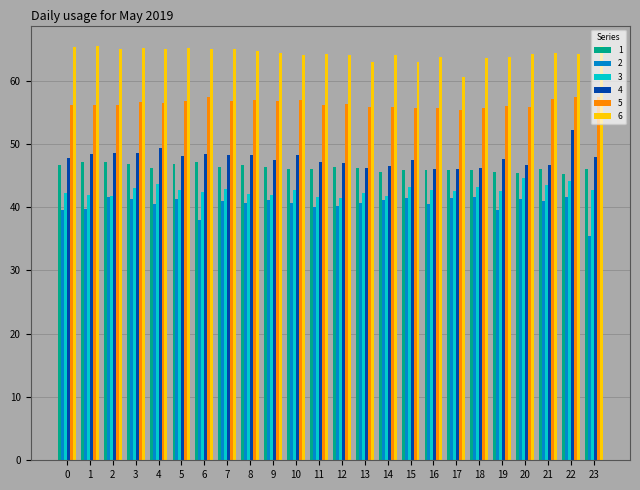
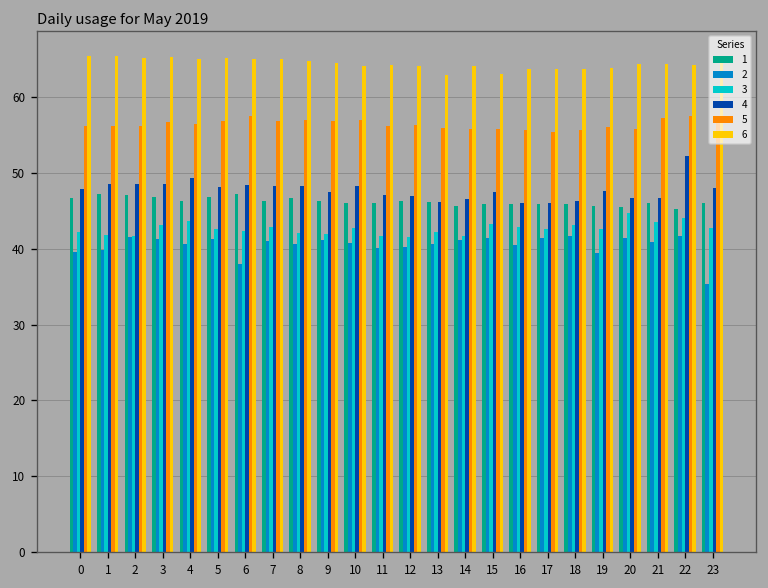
6, 17: 61 -> 64
